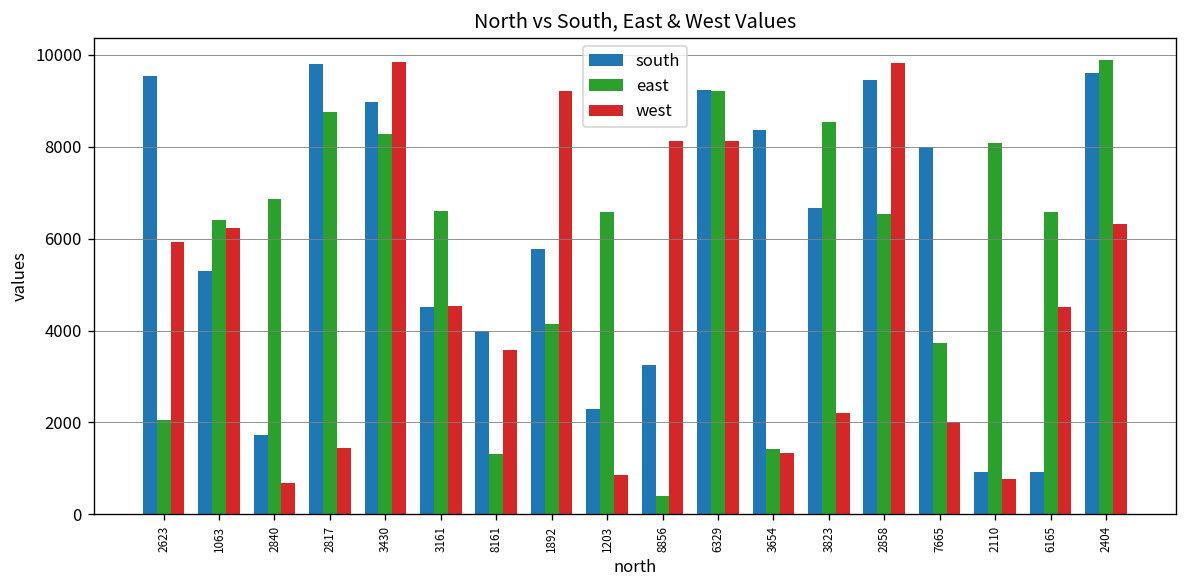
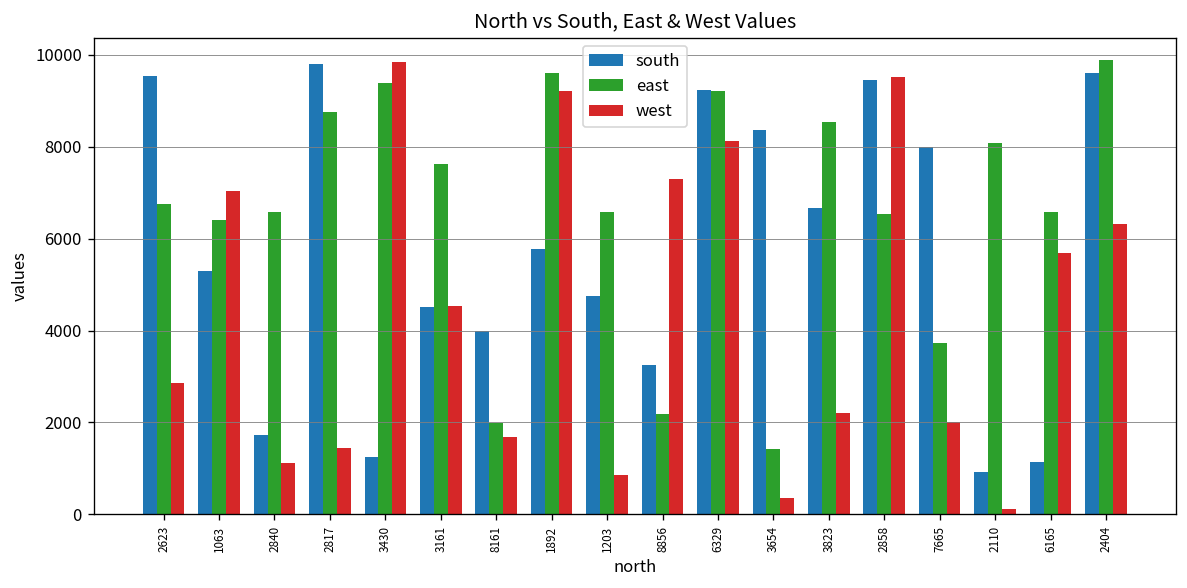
east, 2623: 2100 -> 6800
west, 2623: 5900 -> 2900
west, 1063: 6200 -> 7000
east, 2840: 6900 -> 6600
west, 2840: 700 -> 1100
south, 3430: 9000 -> 1200
east, 3430: 8300 -> 9400
east, 3161: 6600 -> 7600
east, 8161: 1300 -> 2000
west, 8161: 3600 -> 1700
east, 1892: 4100 -> 9600
south, 1203: 2300 -> 4800
east, 8856: 400 -> 2200
west, 8856: 8100 -> 7300
west, 3654: 1300 -> 400
west, 2858: 9800 -> 9500
west, 2110: 800 -> 100
south, 6165: 900 -> 1100
west, 6165: 4500 -> 5700
